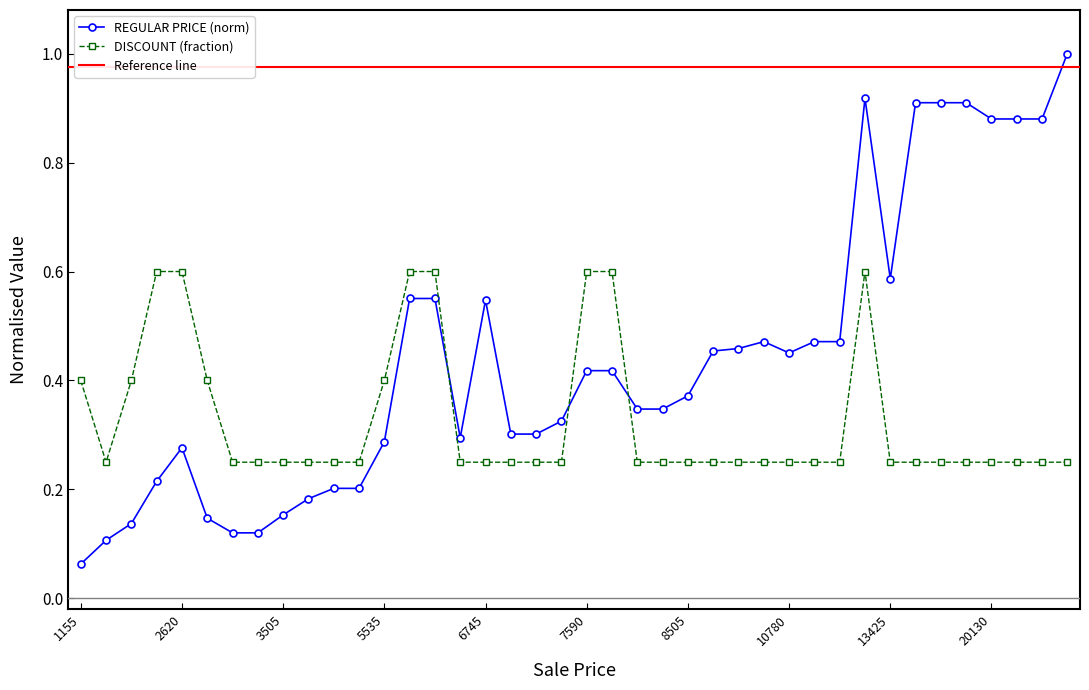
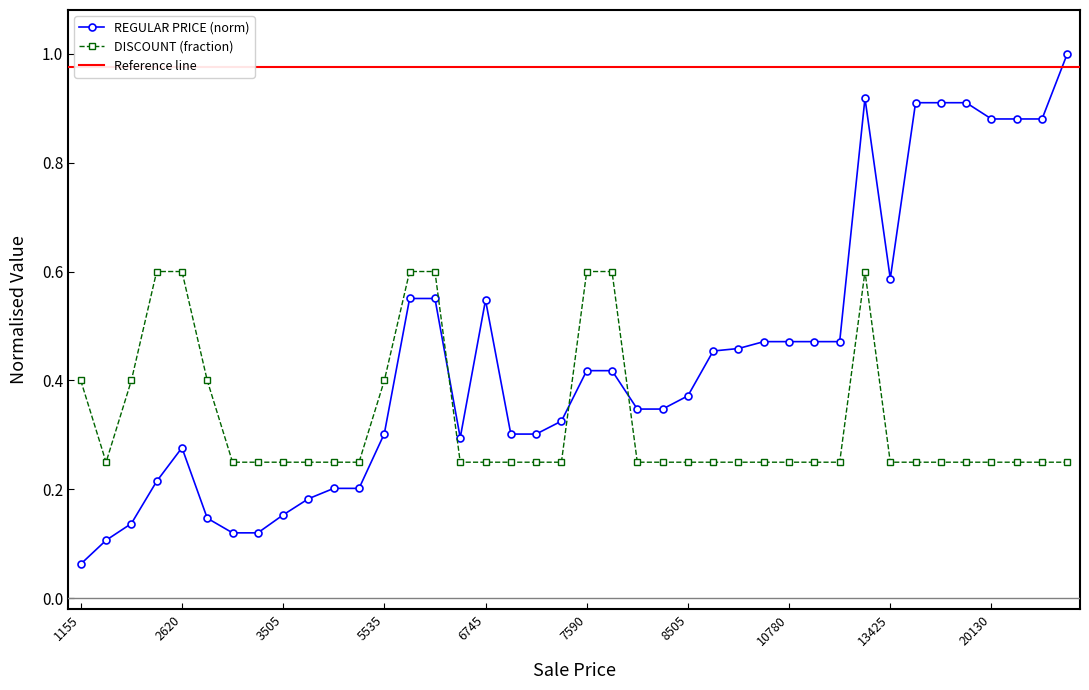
REGULAR PRICE (norm), 5535: 0.29 -> 0.30
REGULAR PRICE (norm), 10780: 0.45 -> 0.47
